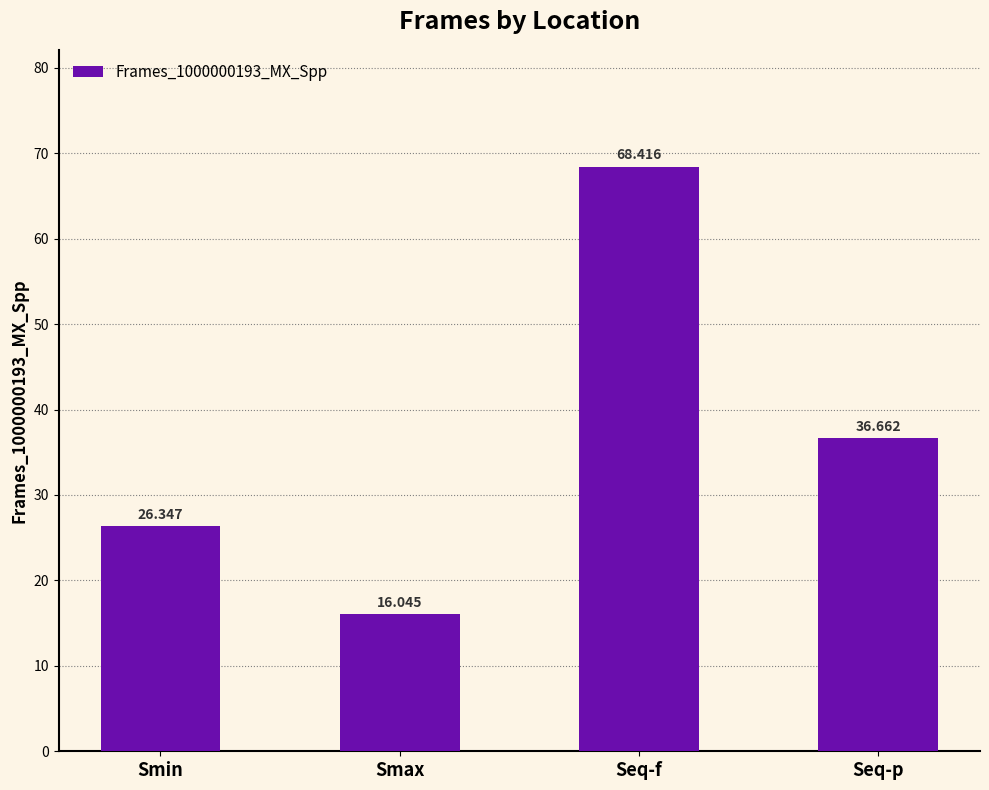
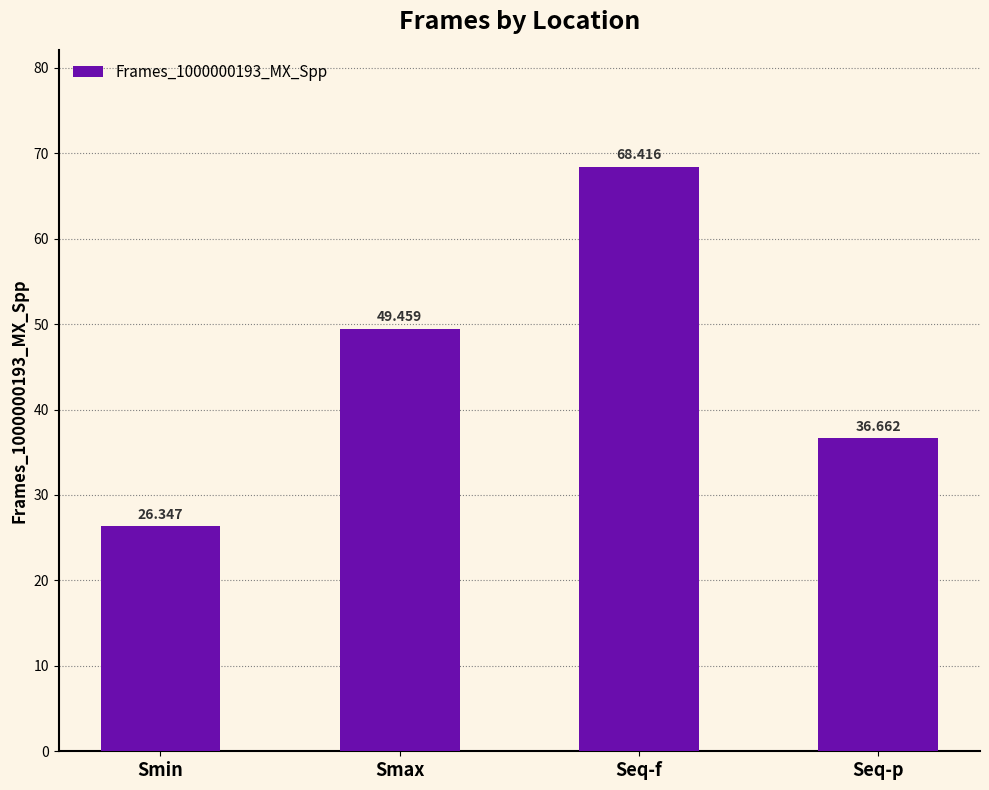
Smax: 16.045 -> 49.459
